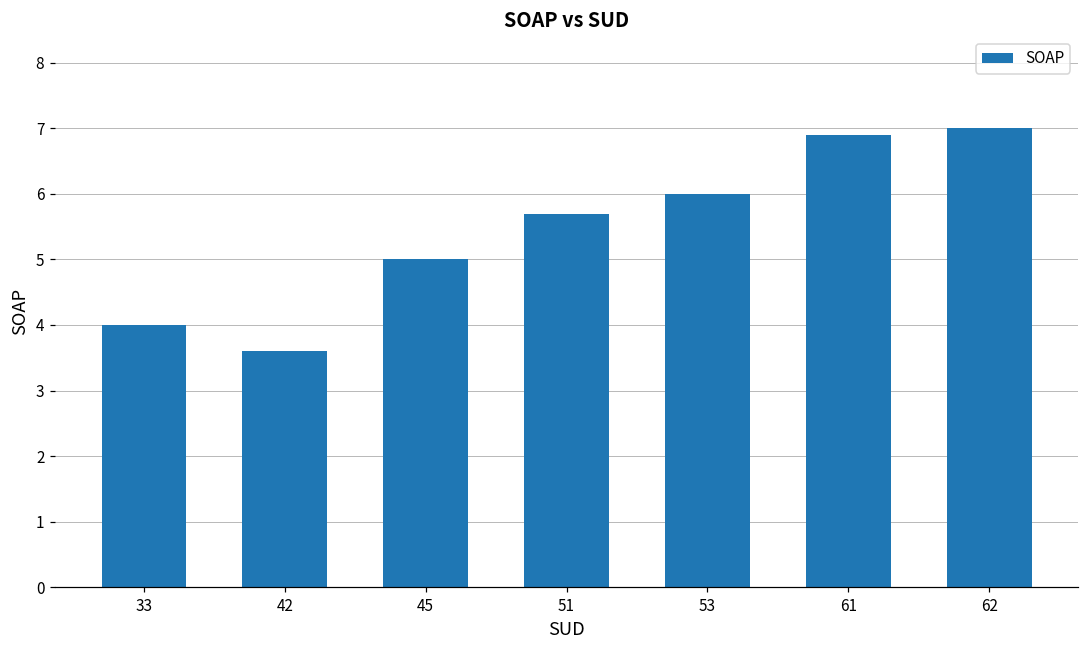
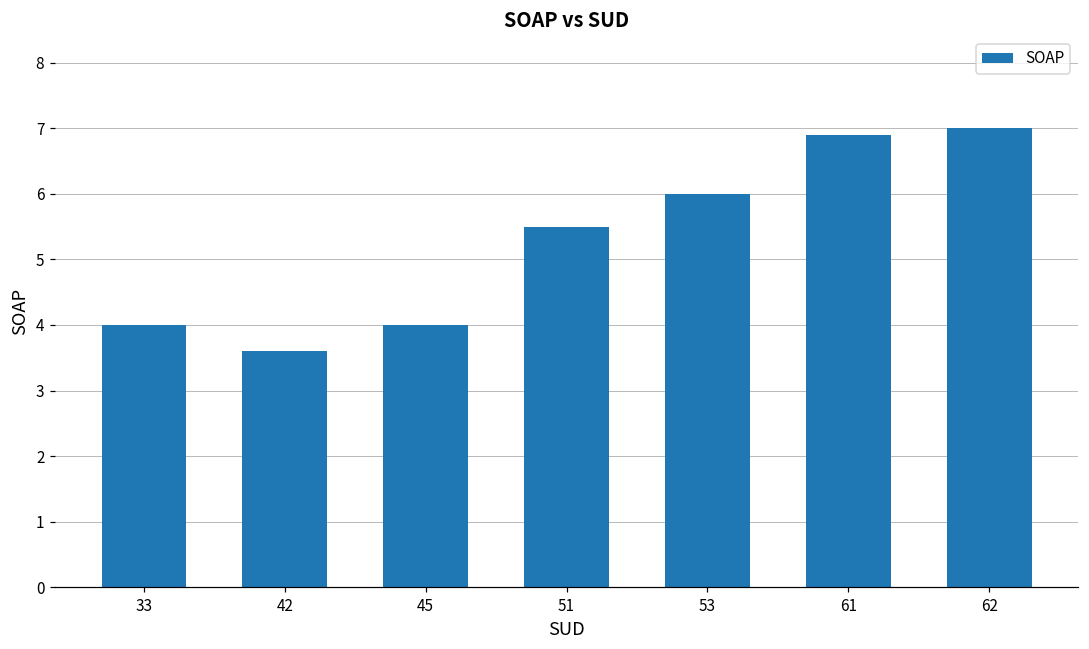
45: 5 -> 4
51: 5.7 -> 5.5
